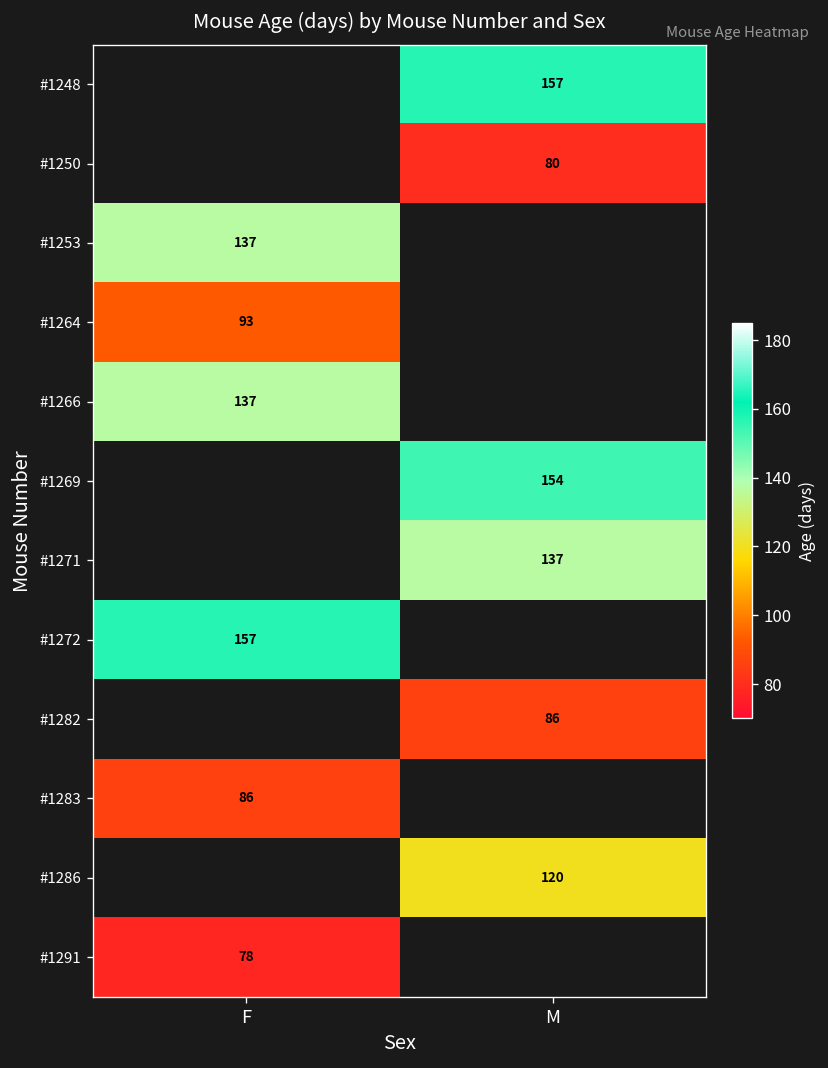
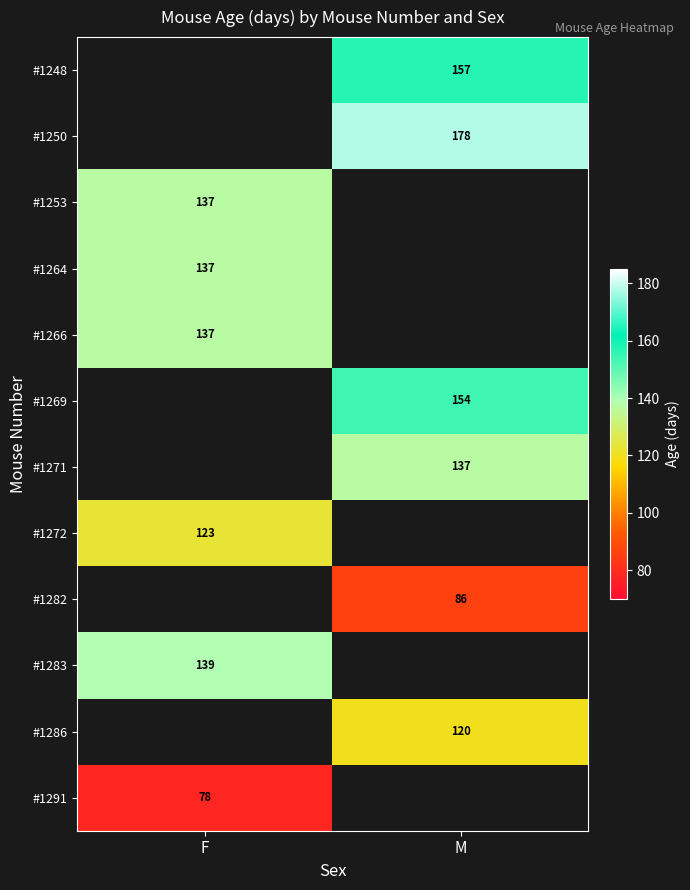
#1250, M: 80 -> 178
#1264, F: 93 -> 137
#1272, F: 157 -> 123
#1283, F: 86 -> 139
